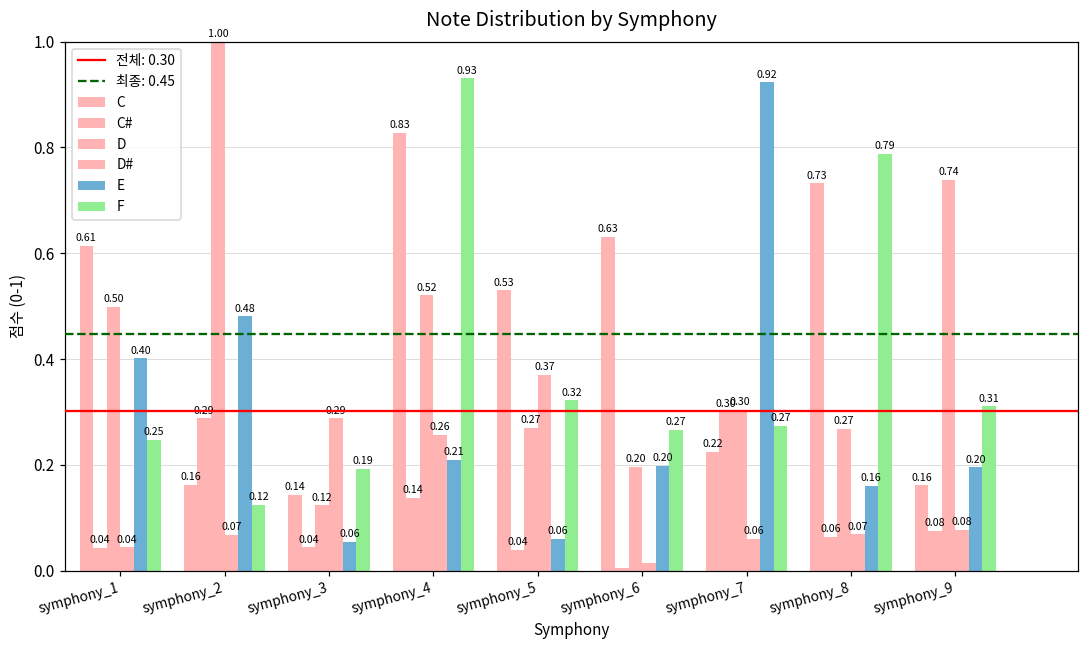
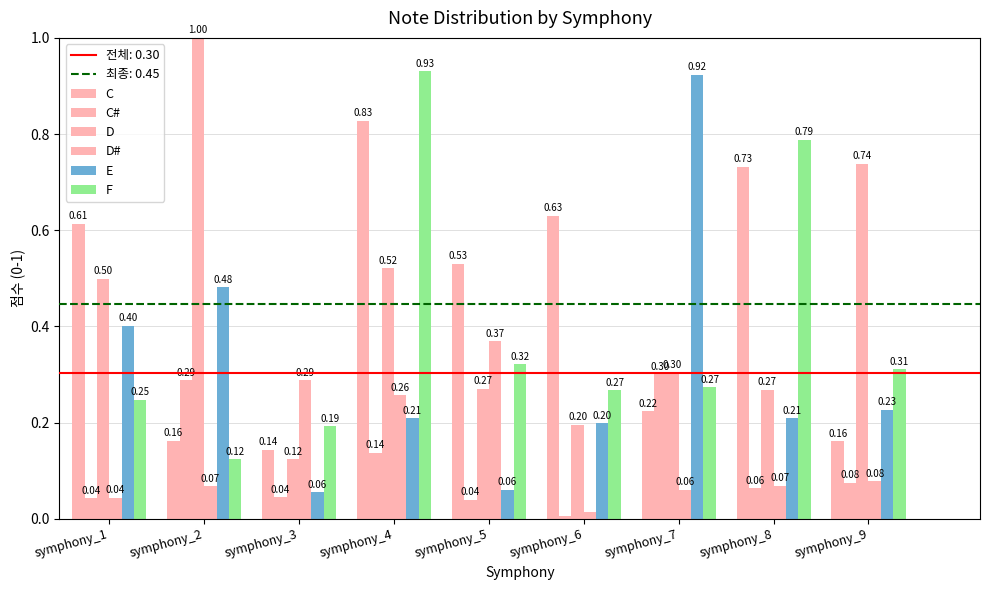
E, symphony_8: 0.16 -> 0.21
E, symphony_9: 0.20 -> 0.23
